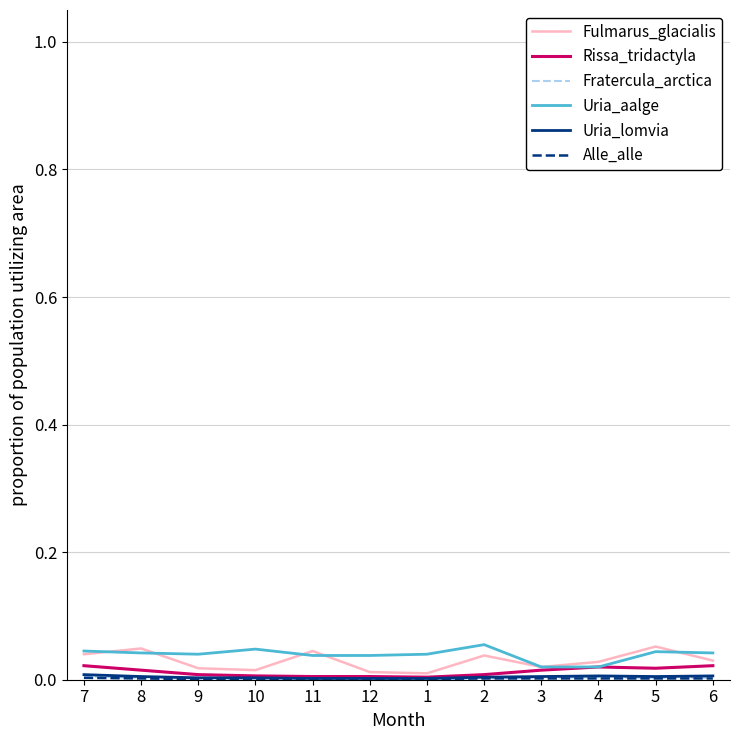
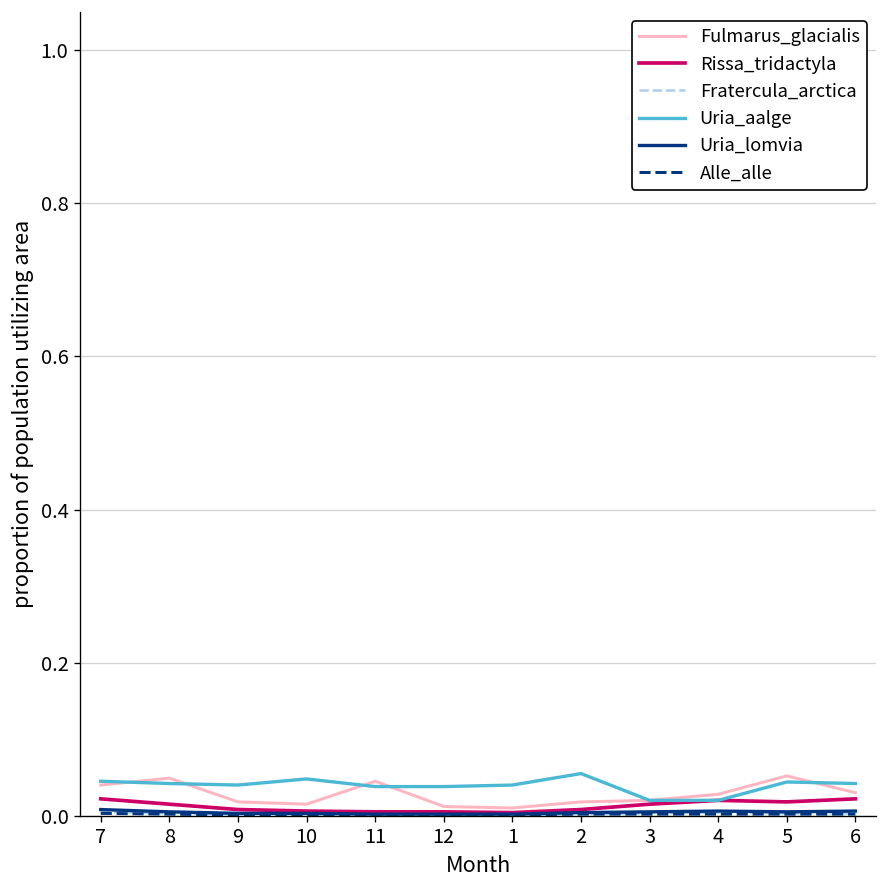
Fulmarus_glacialis, 2: 0.04 -> 0.02
